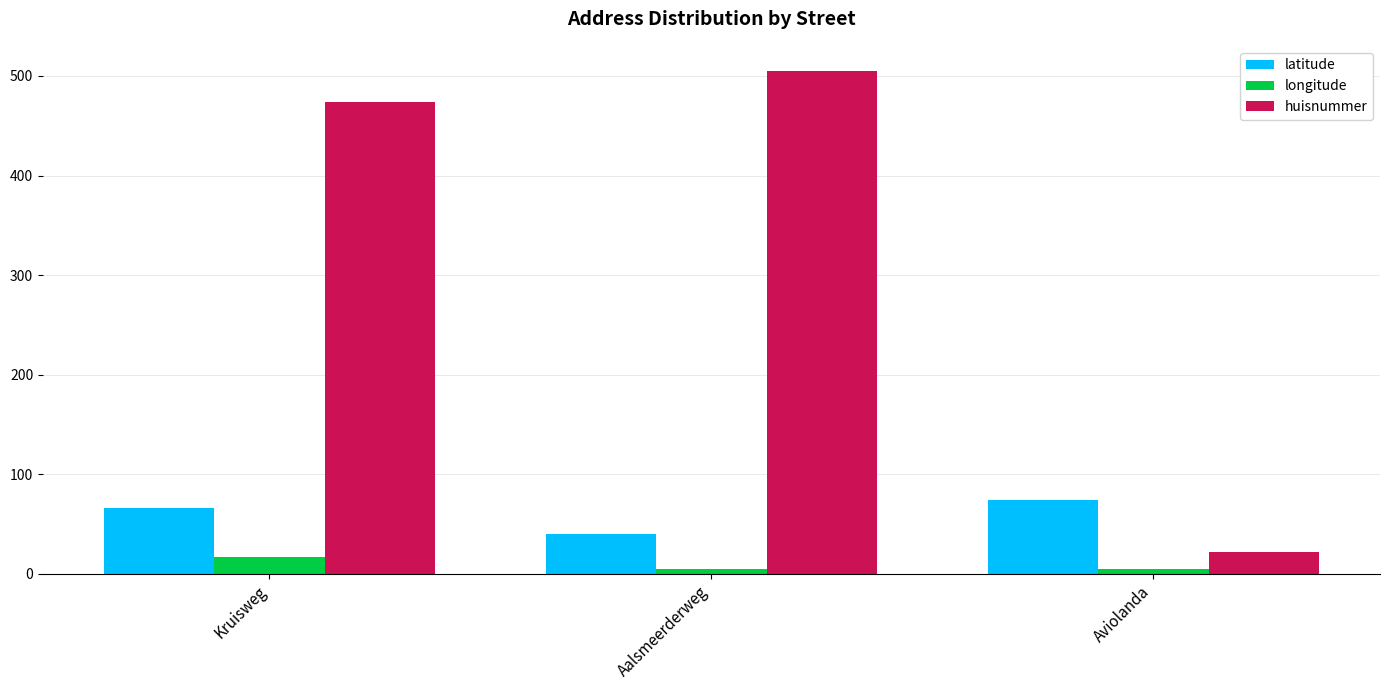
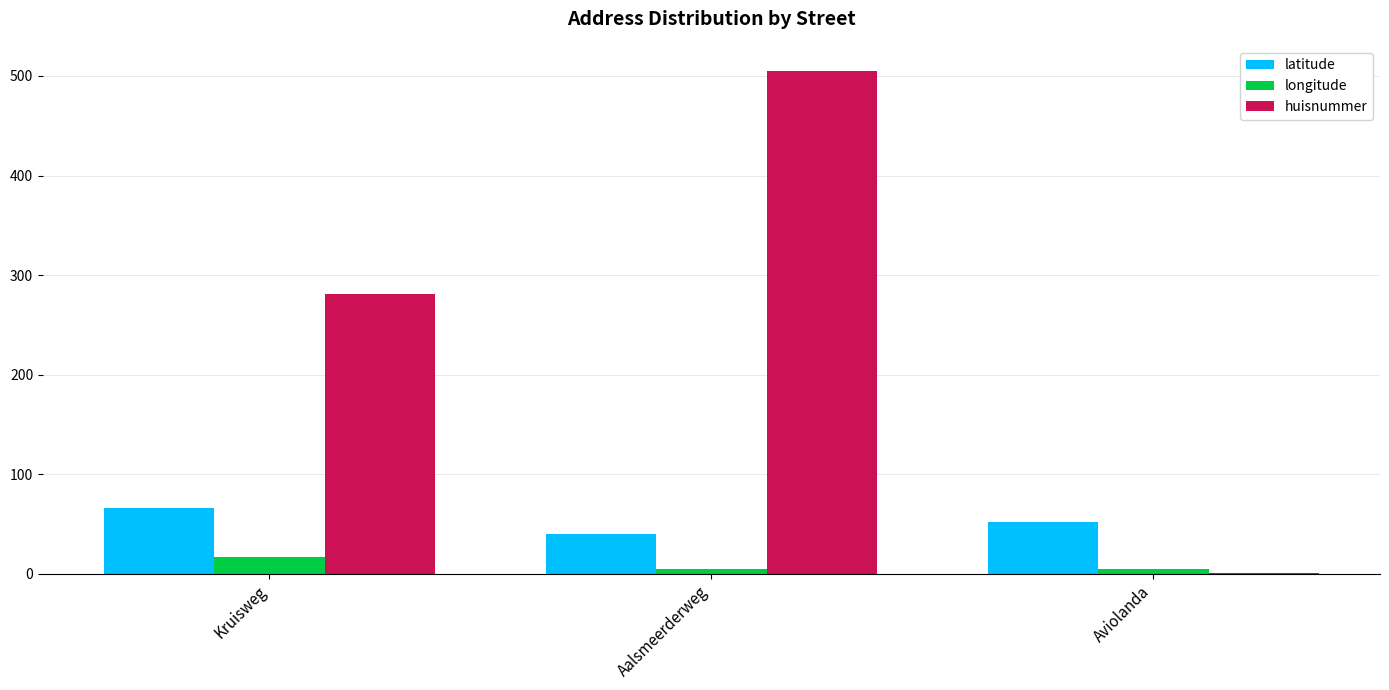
huisnummer, Kruisweg: 470 -> 280
latitude, Aviolanda: 70 -> 50
huisnummer, Aviolanda: 20 -> 0
